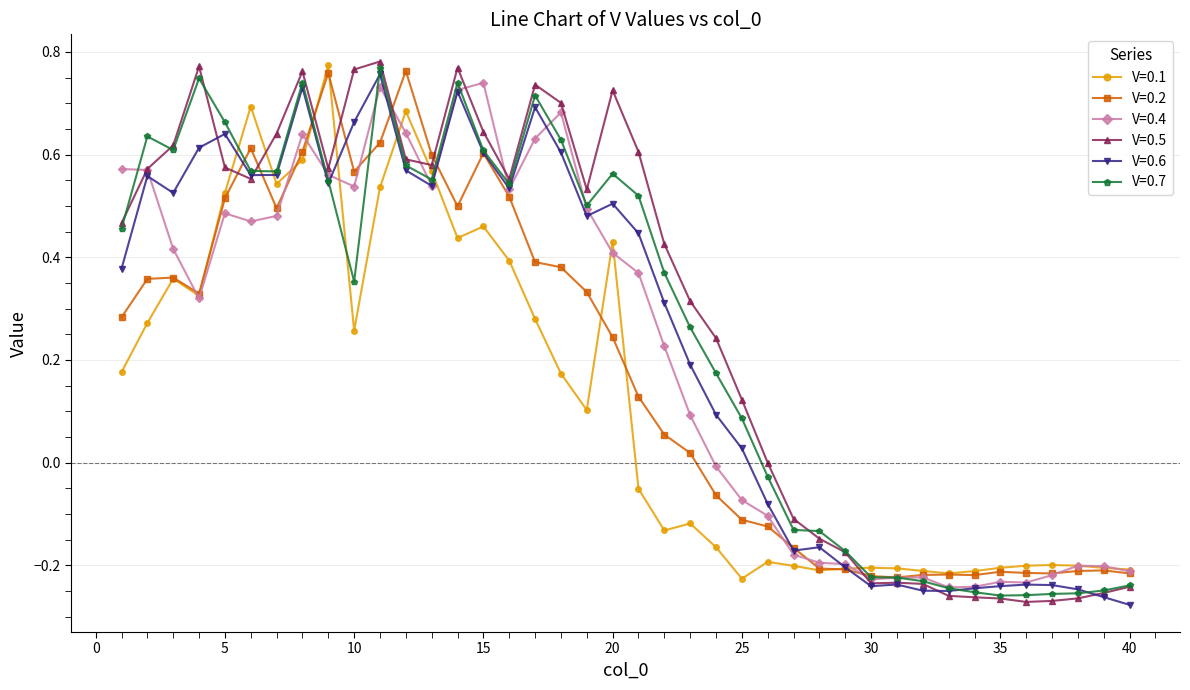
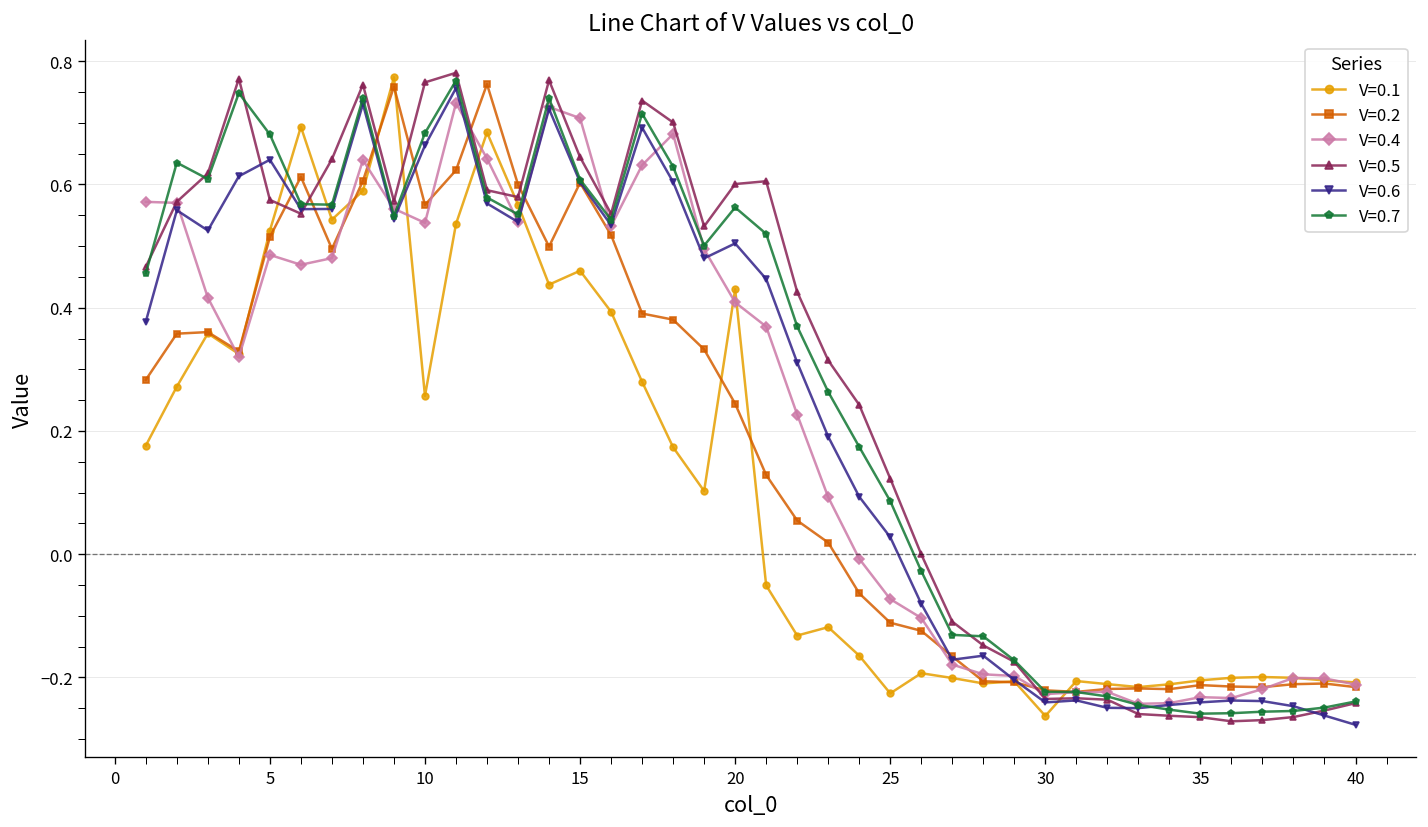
V=0.7, 5: 0.66 -> 0.68
V=0.7, 10: 0.35 -> 0.68
V=0.4, 15: 0.74 -> 0.71
V=0.5, 20: 0.72 -> 0.60
V=0.1, 30: -0.20 -> -0.26
